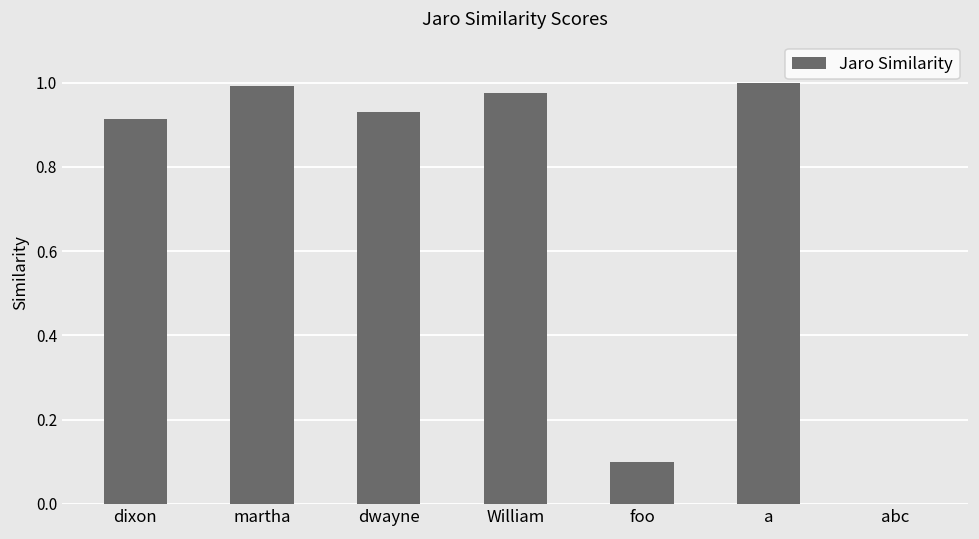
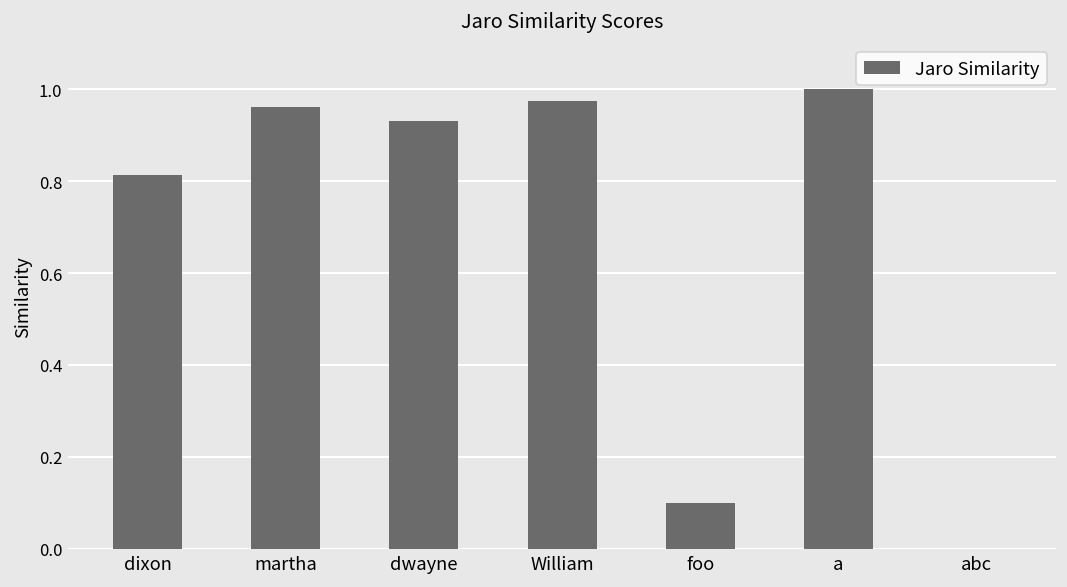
dixon: 0.92 -> 0.81
martha: 0.99 -> 0.96
